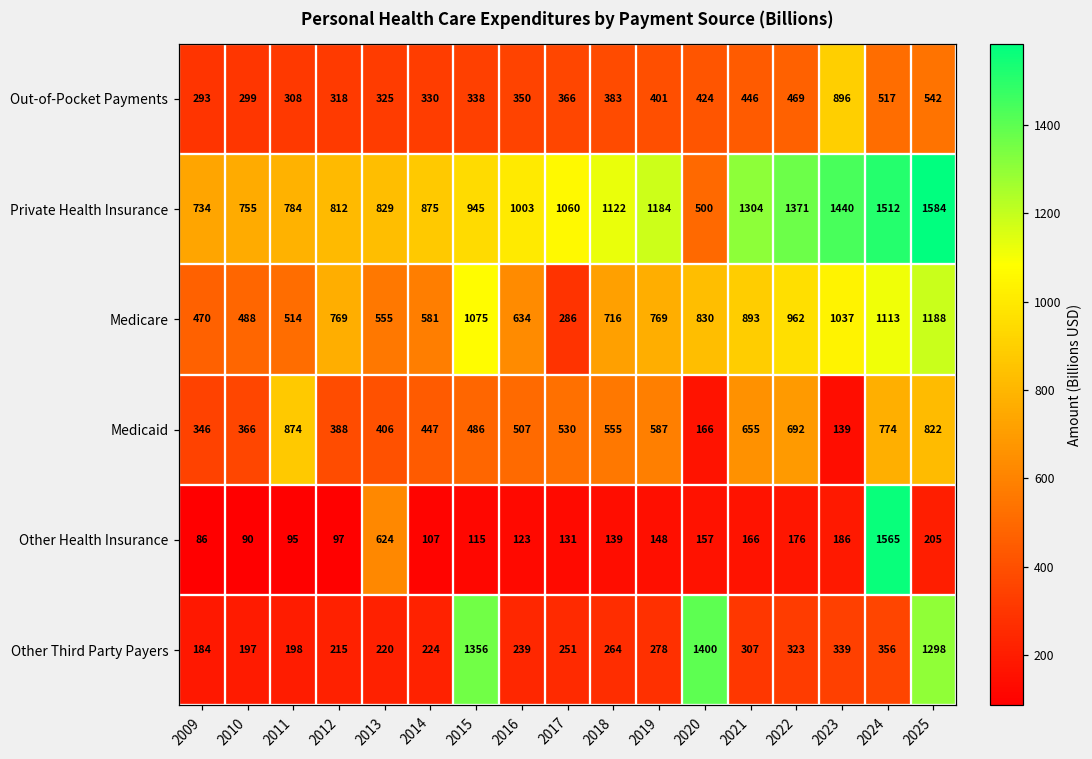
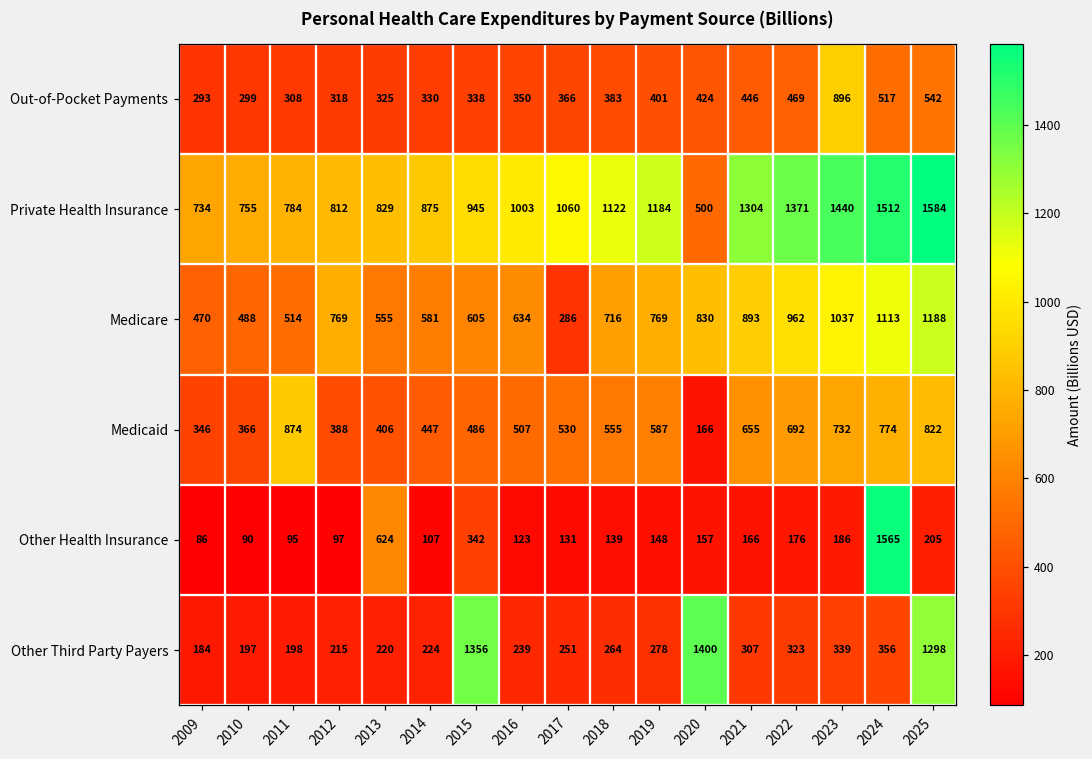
Medicare, 2015: 1075 -> 605
Medicaid, 2023: 139 -> 732
Other Health Insurance, 2015: 115 -> 342
